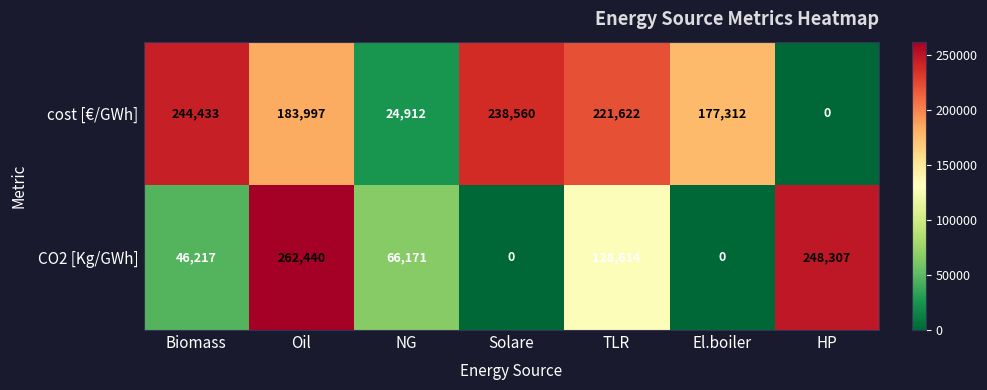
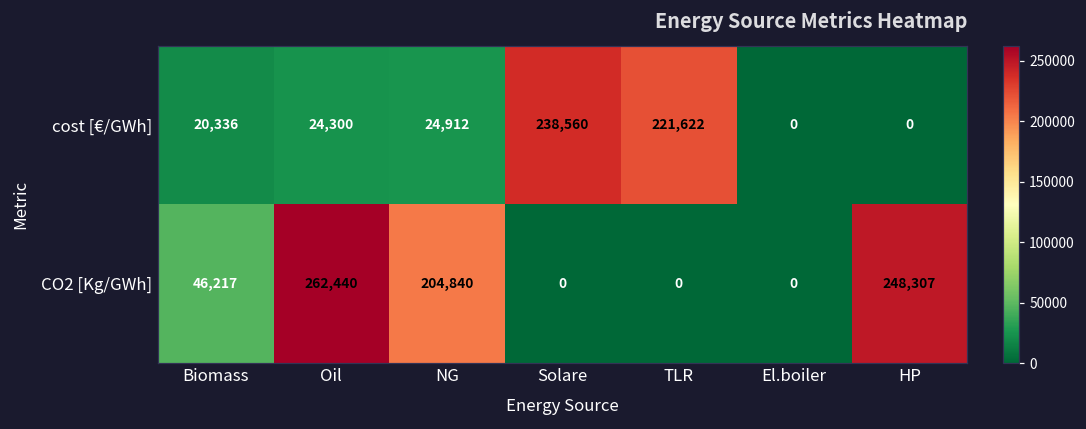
cost [€/GWh], Biomass: 244,433 -> 20,336
cost [€/GWh], Oil: 183,997 -> 24,300
cost [€/GWh], El.boiler: 177,312 -> 0
CO2 [Kg/GWh], NG: 66,171 -> 204,840
CO2 [Kg/GWh], TLR: 128,614 -> 0
